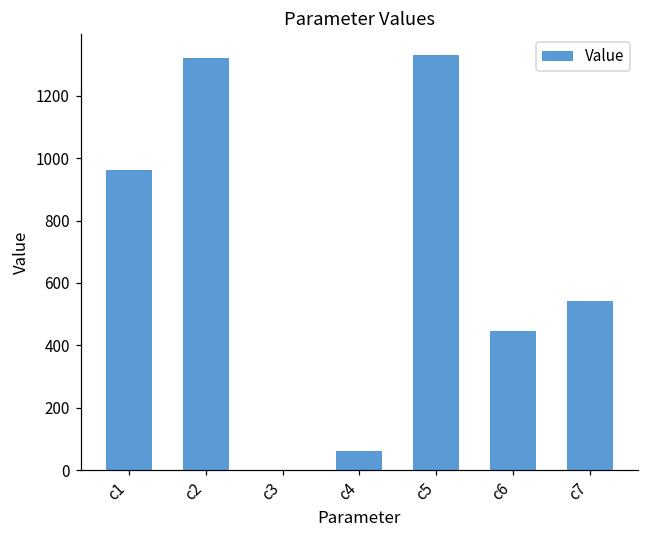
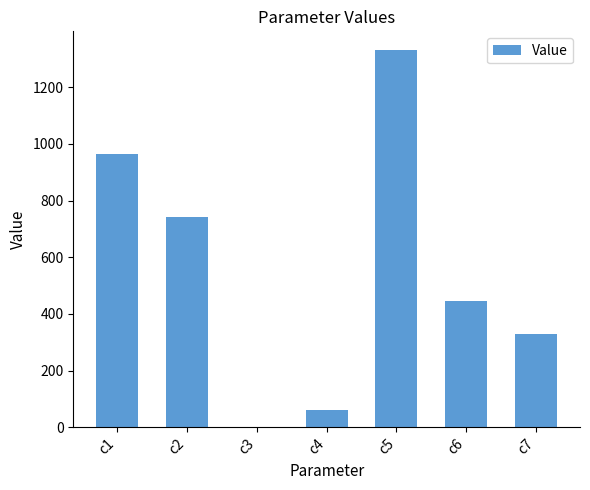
c2: 1320 -> 740
c7: 540 -> 330
